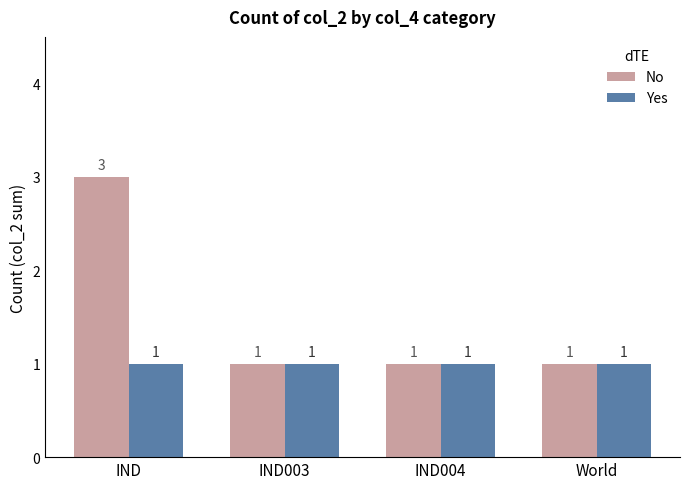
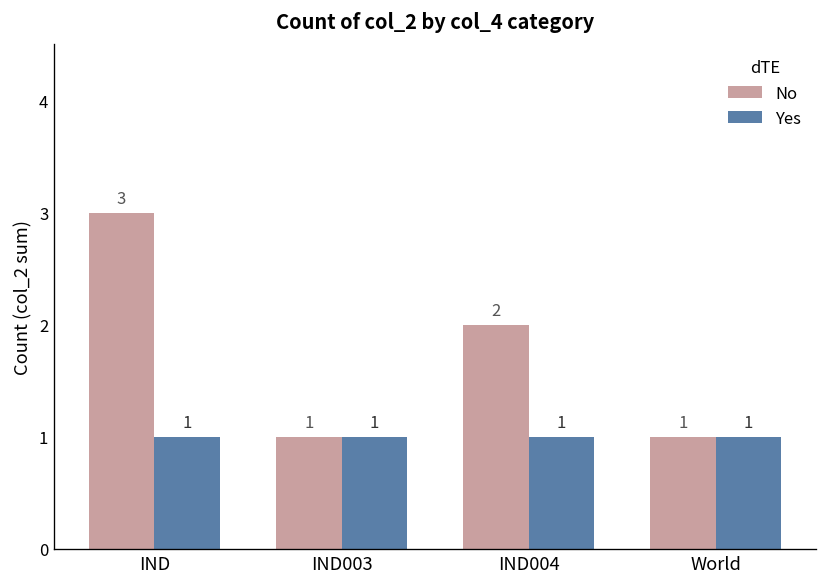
No, IND004: 1 -> 2
